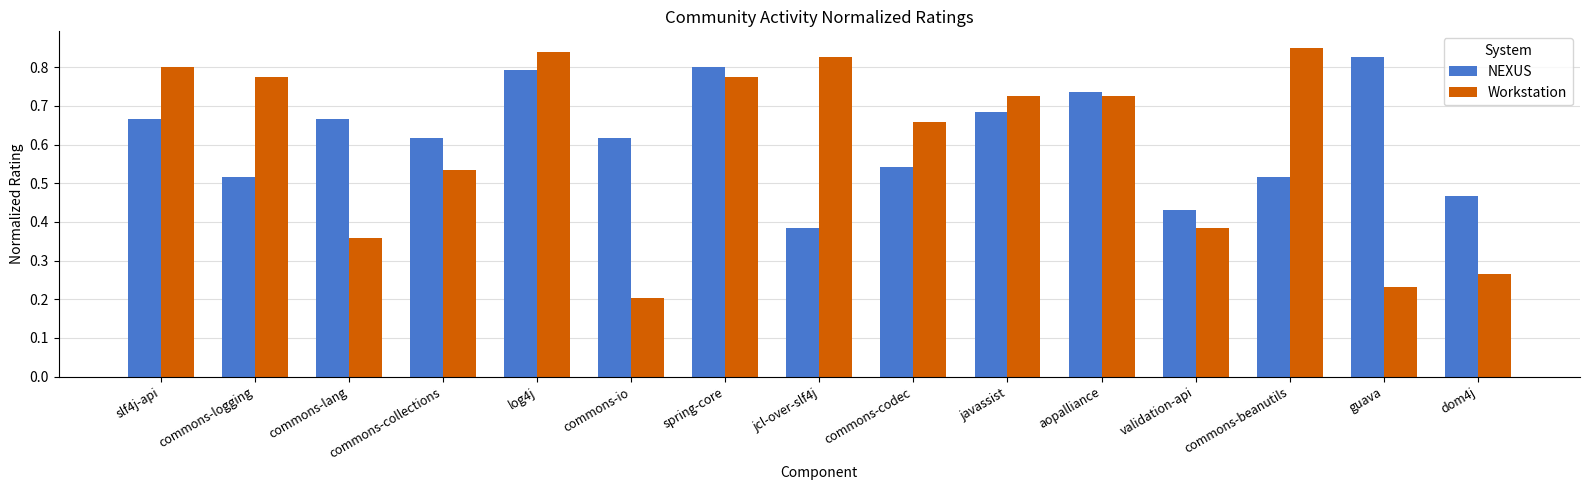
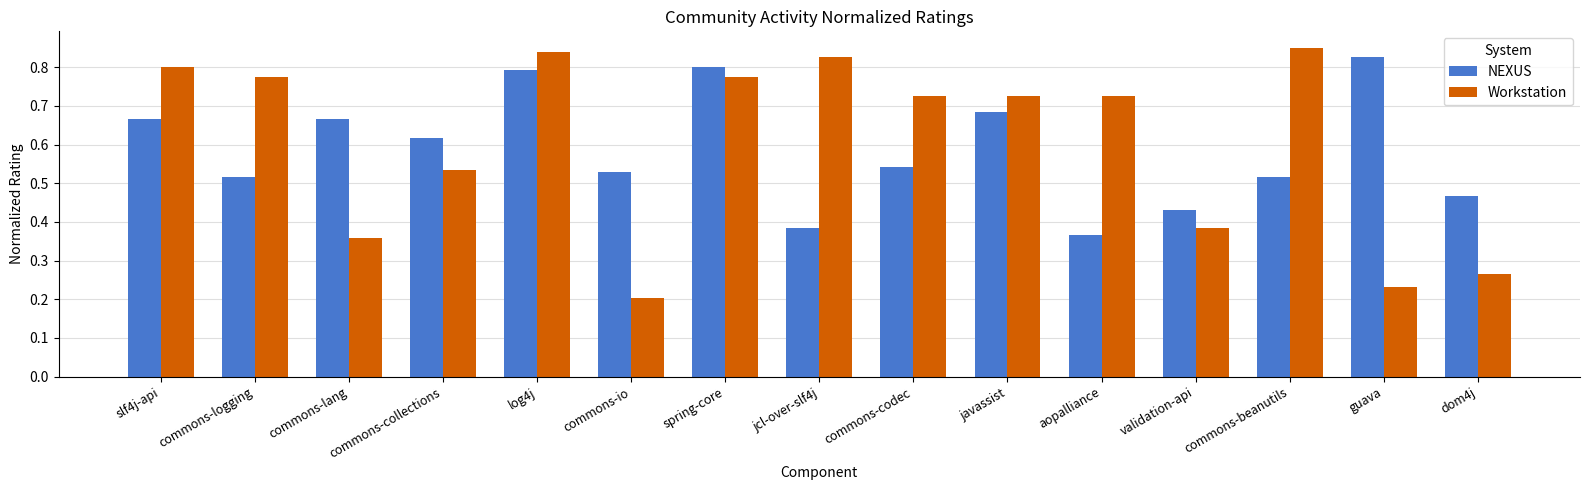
NEXUS, commons-io: 0.62 -> 0.53
Workstation, commons-codec: 0.66 -> 0.73
NEXUS, aopalliance: 0.74 -> 0.37
